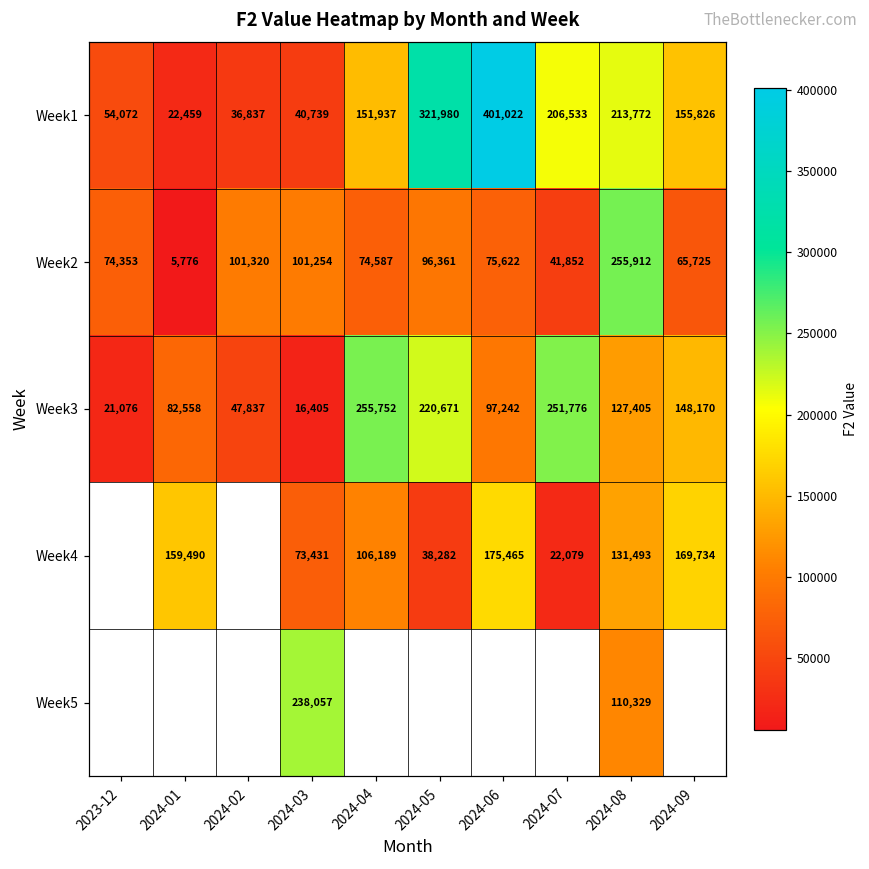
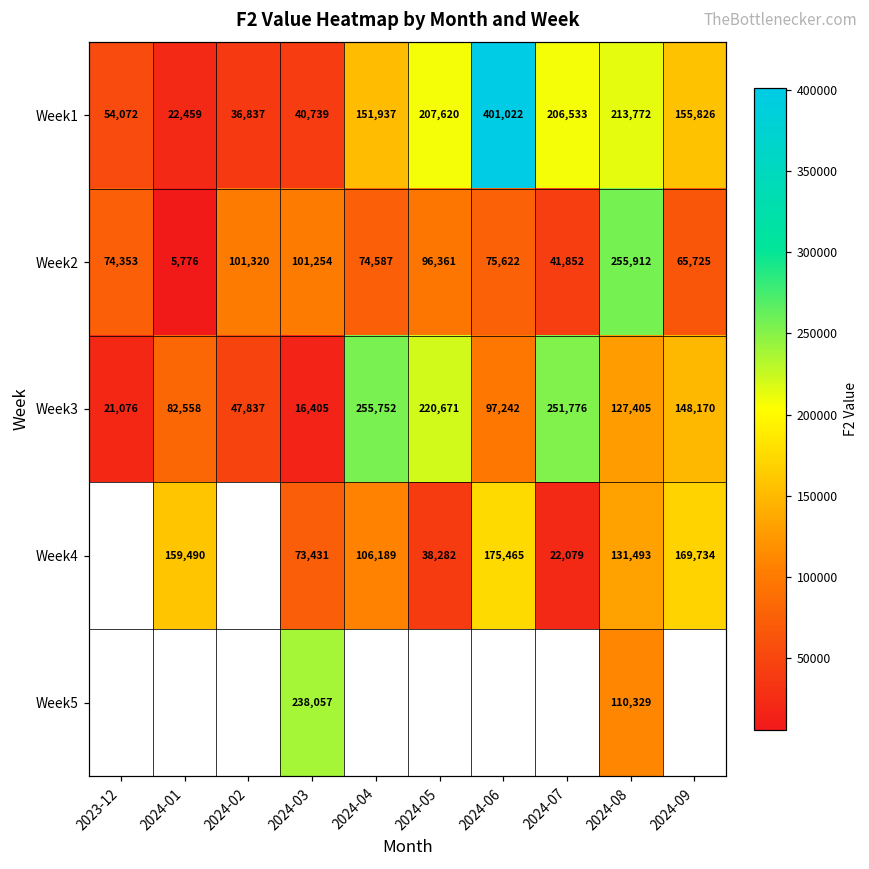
Week1, 2024-05: 321,980 -> 207,620
